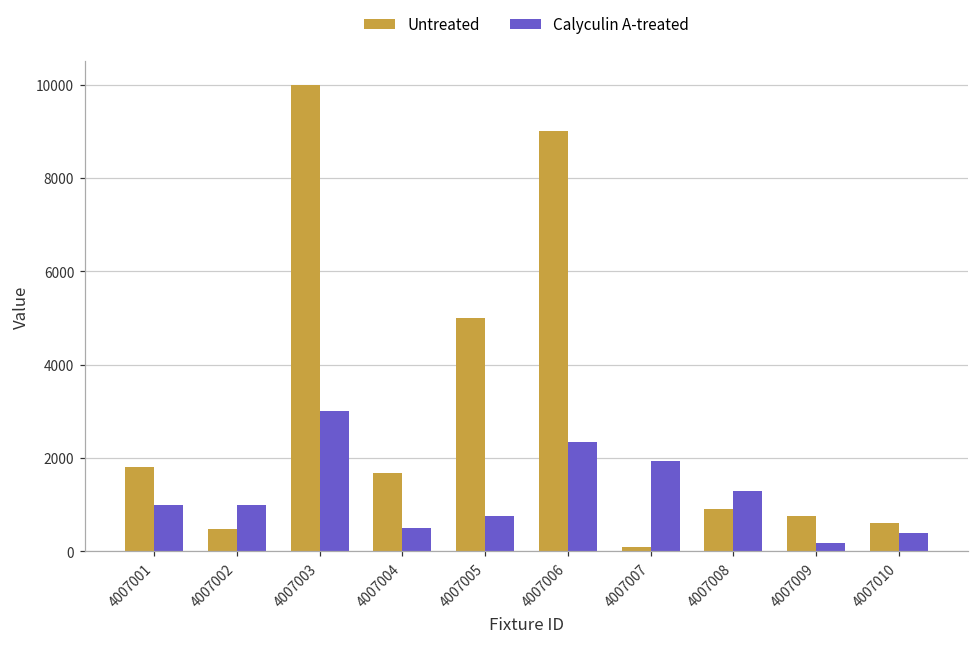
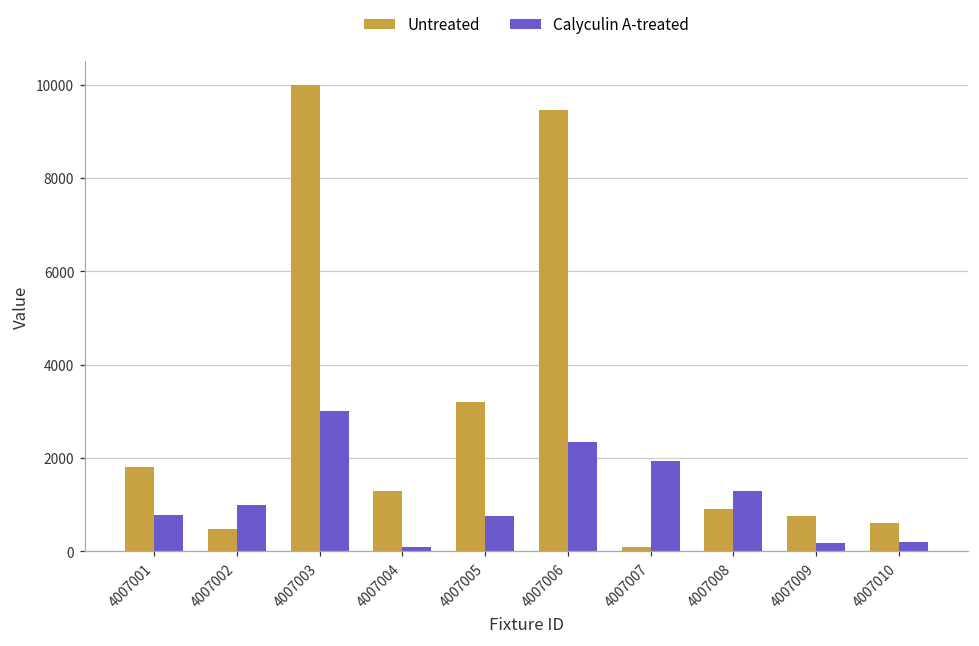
Calyculin A-treated, 4007001: 1000 -> 800
Untreated, 4007004: 1700 -> 1300
Calyculin A-treated, 4007004: 500 -> 100
Untreated, 4007005: 5000 -> 3200
Untreated, 4007006: 9000 -> 9500
Calyculin A-treated, 4007010: 400 -> 200
